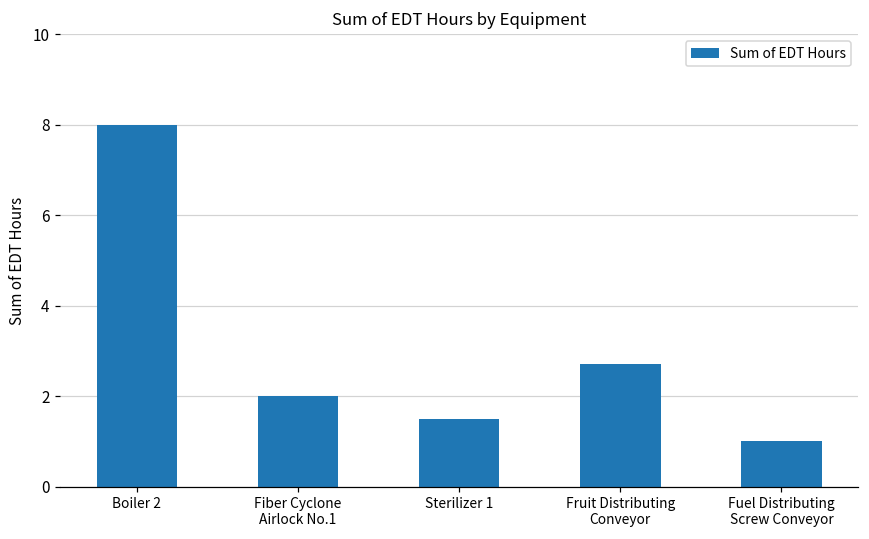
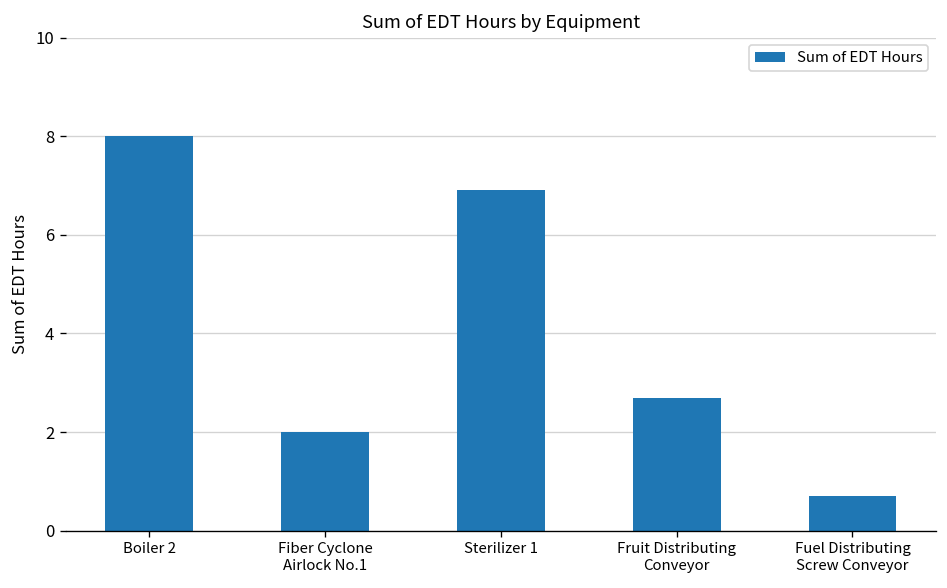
Sterilizer 1: 1.5 -> 6.9
Fuel Distributing Screw Conveyor: 1.0 -> 0.7
